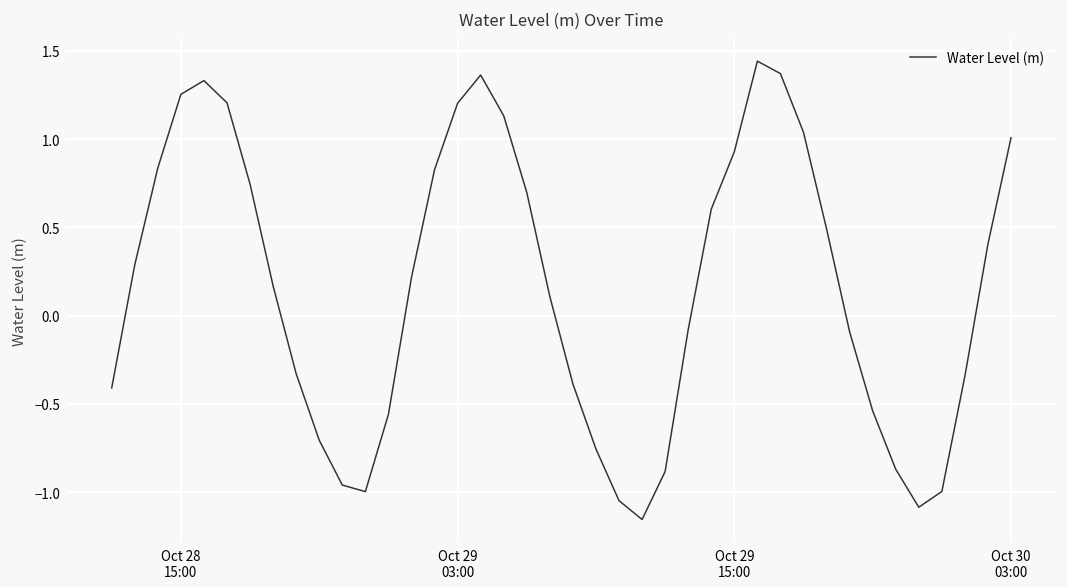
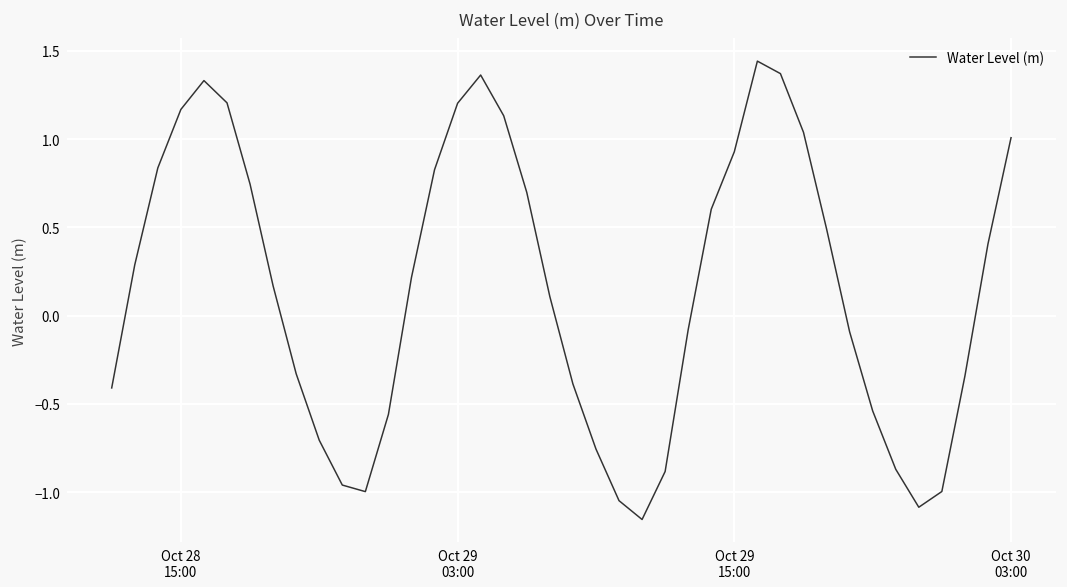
Oct 28 15:00: 1.25 -> 1.17
